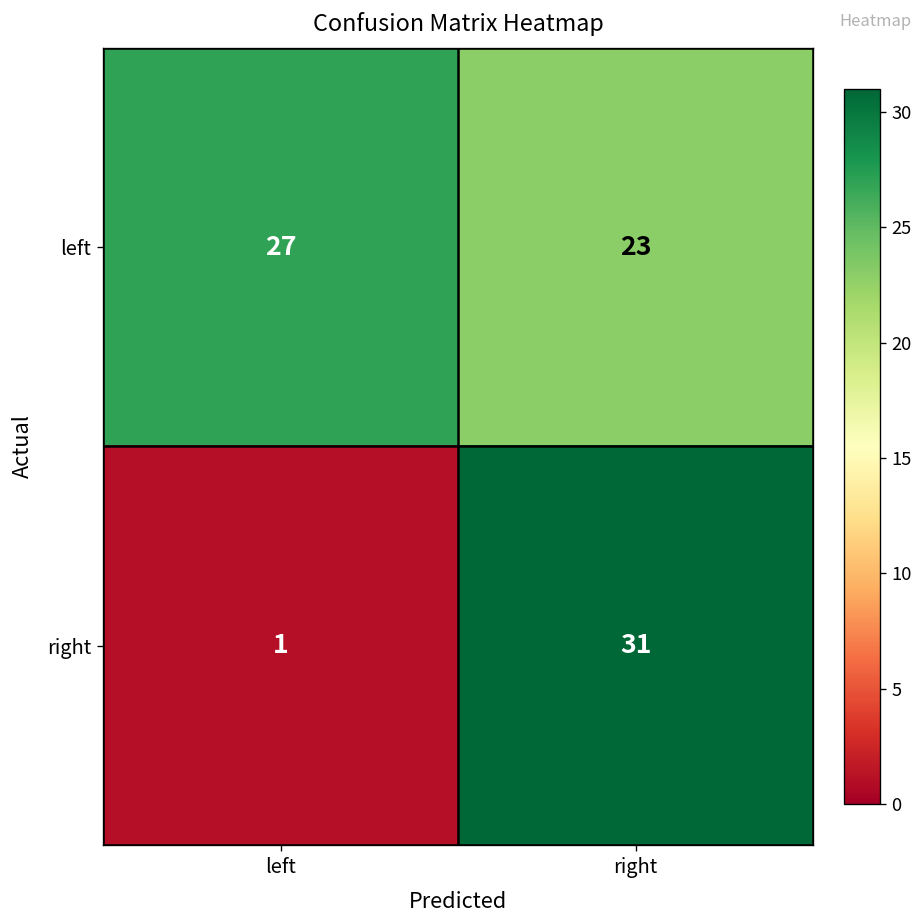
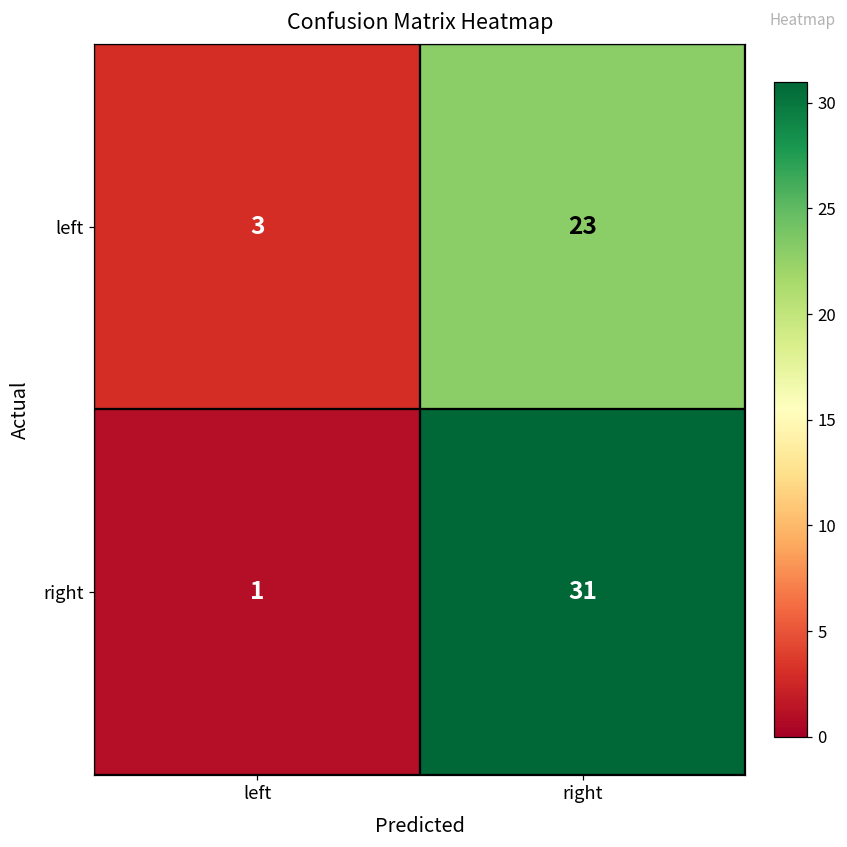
left, left: 27 -> 3
